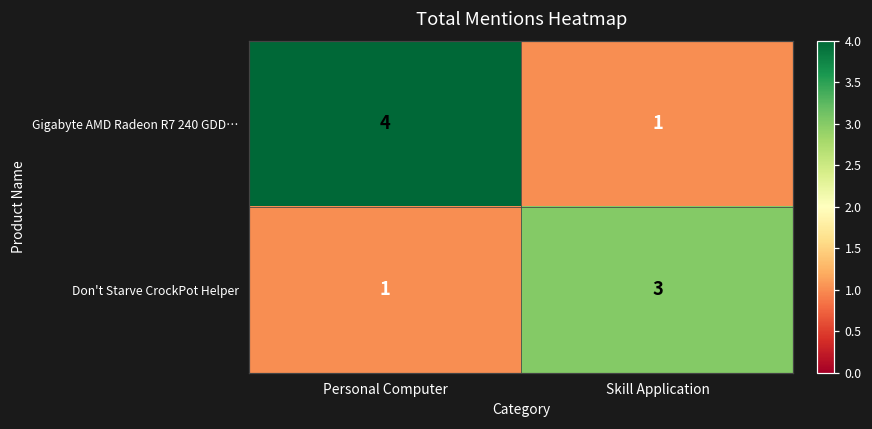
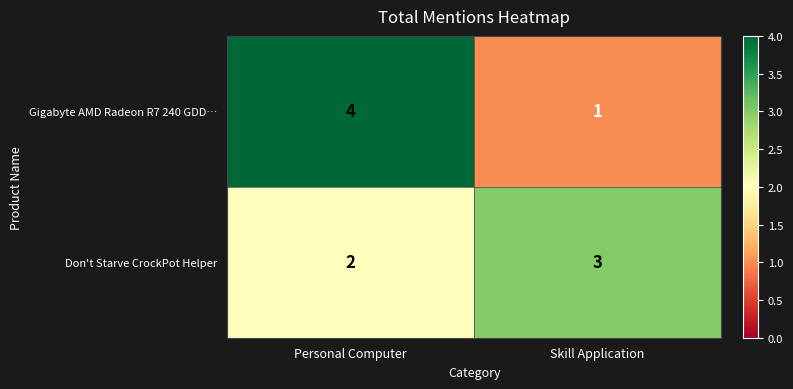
Don't Starve CrockPot Helper, Personal Computer: 1 -> 2
